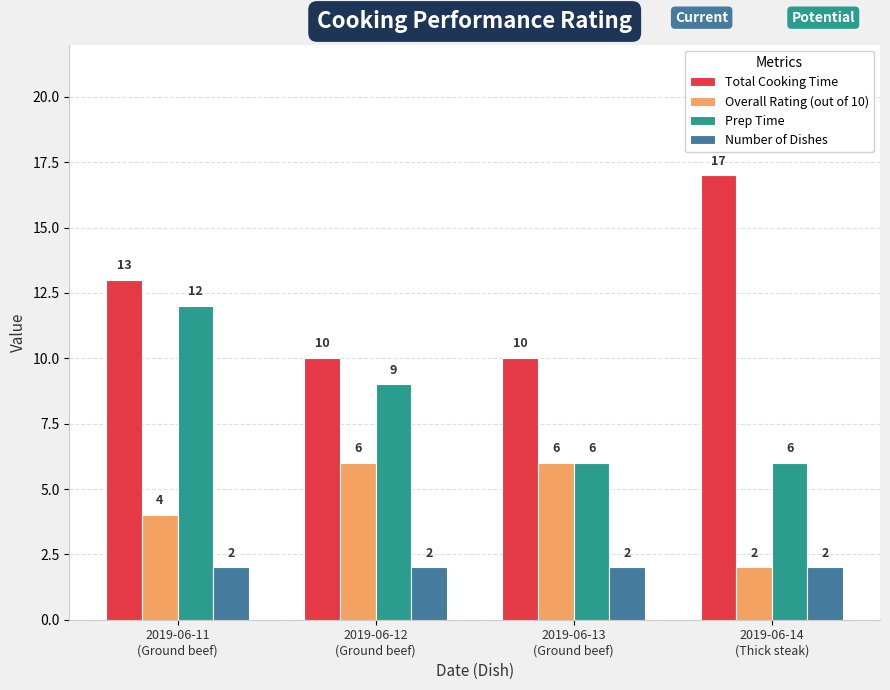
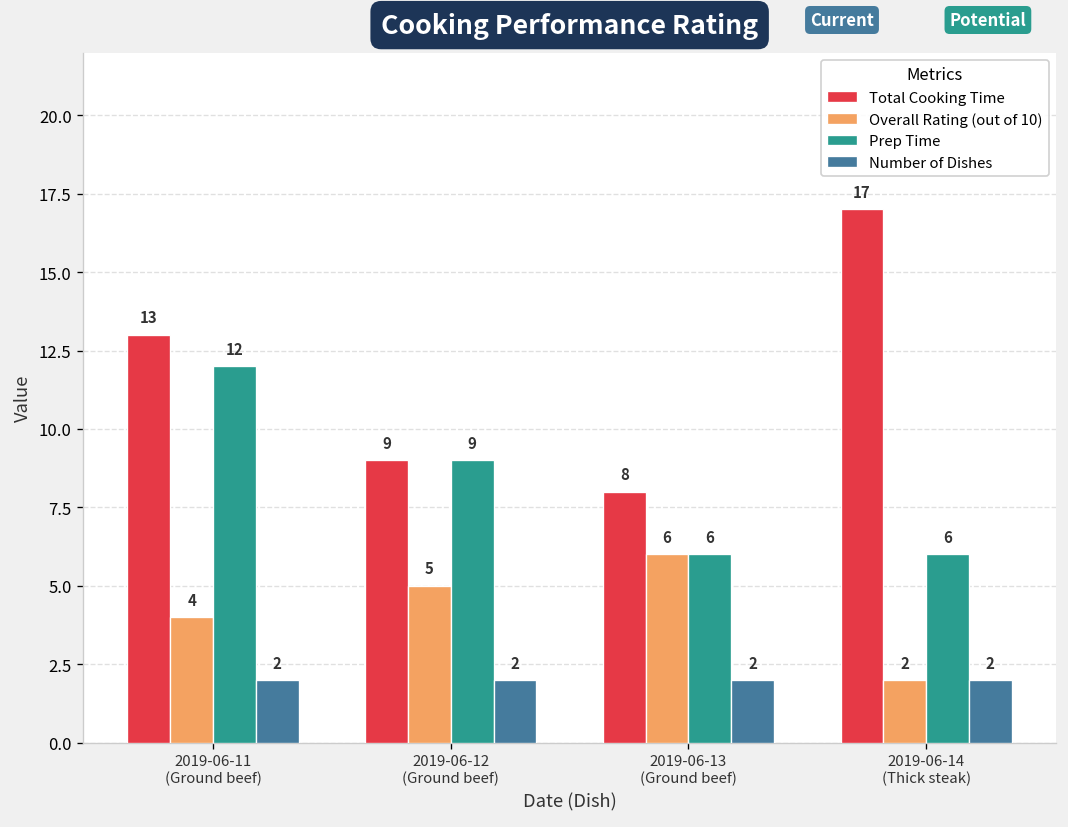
Total Cooking Time, 2019-06-12 (Ground beef): 10 -> 9
Overall Rating (out of 10), 2019-06-12 (Ground beef): 6 -> 5
Total Cooking Time, 2019-06-13 (Ground beef): 10 -> 8
